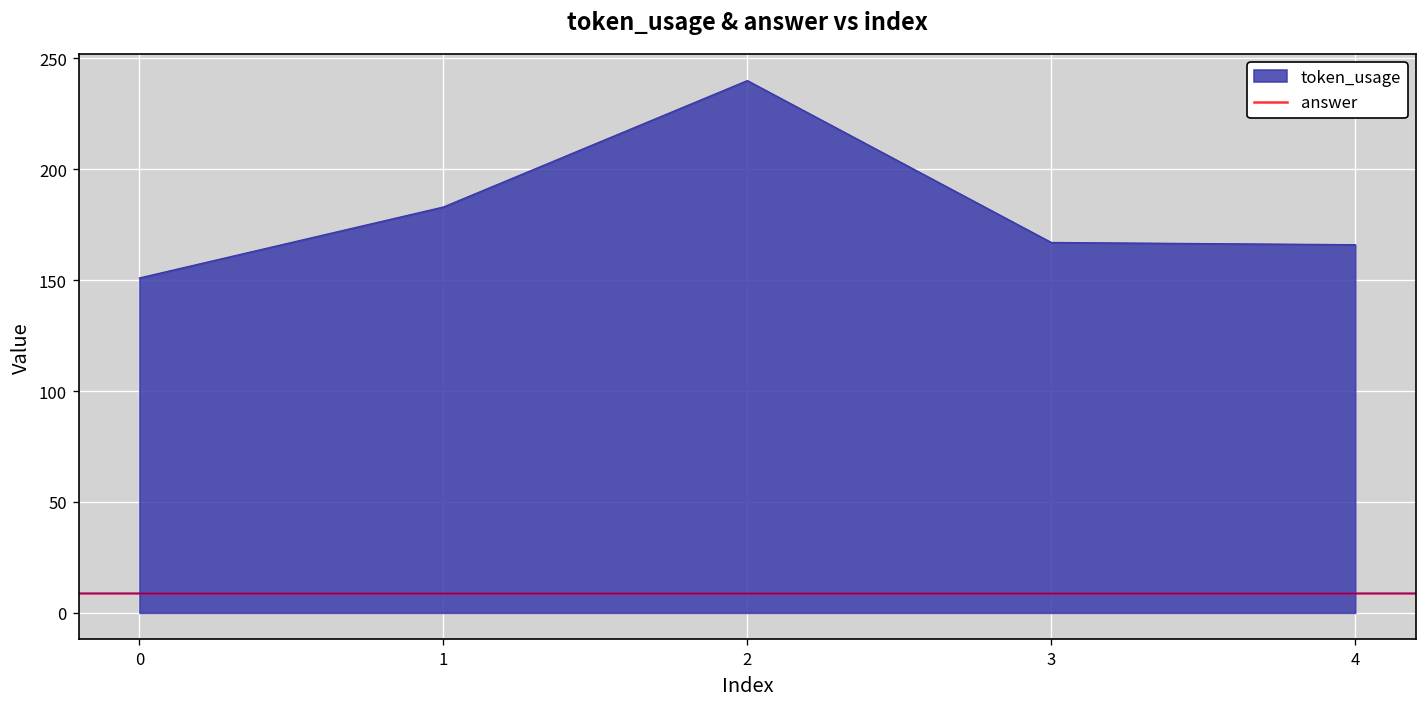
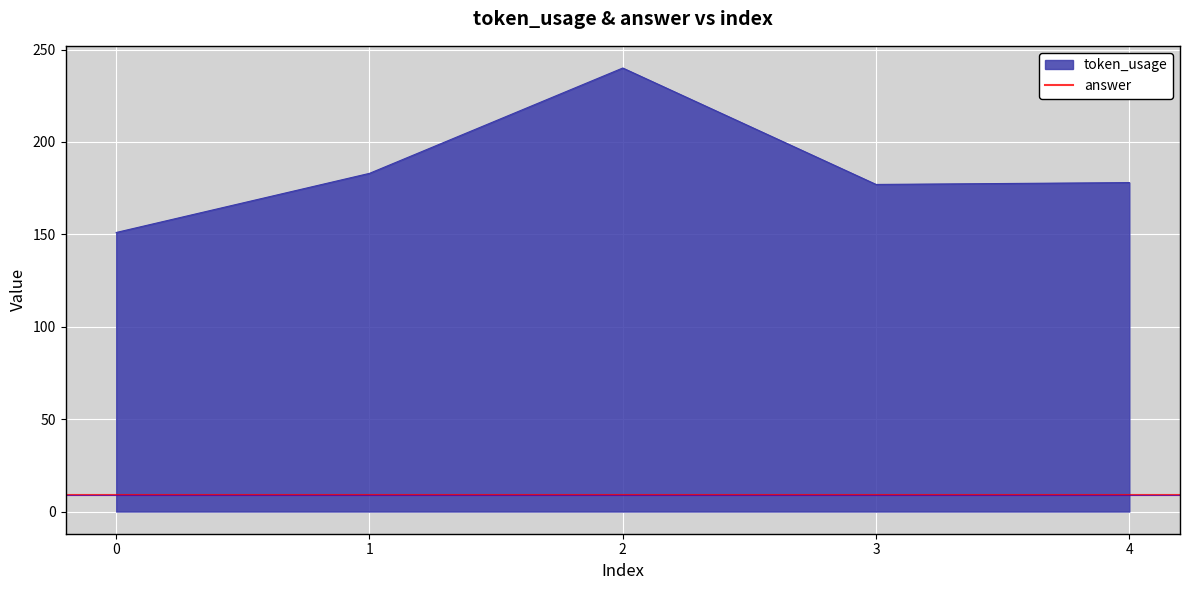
3: 167 -> 177
4: 166 -> 178
